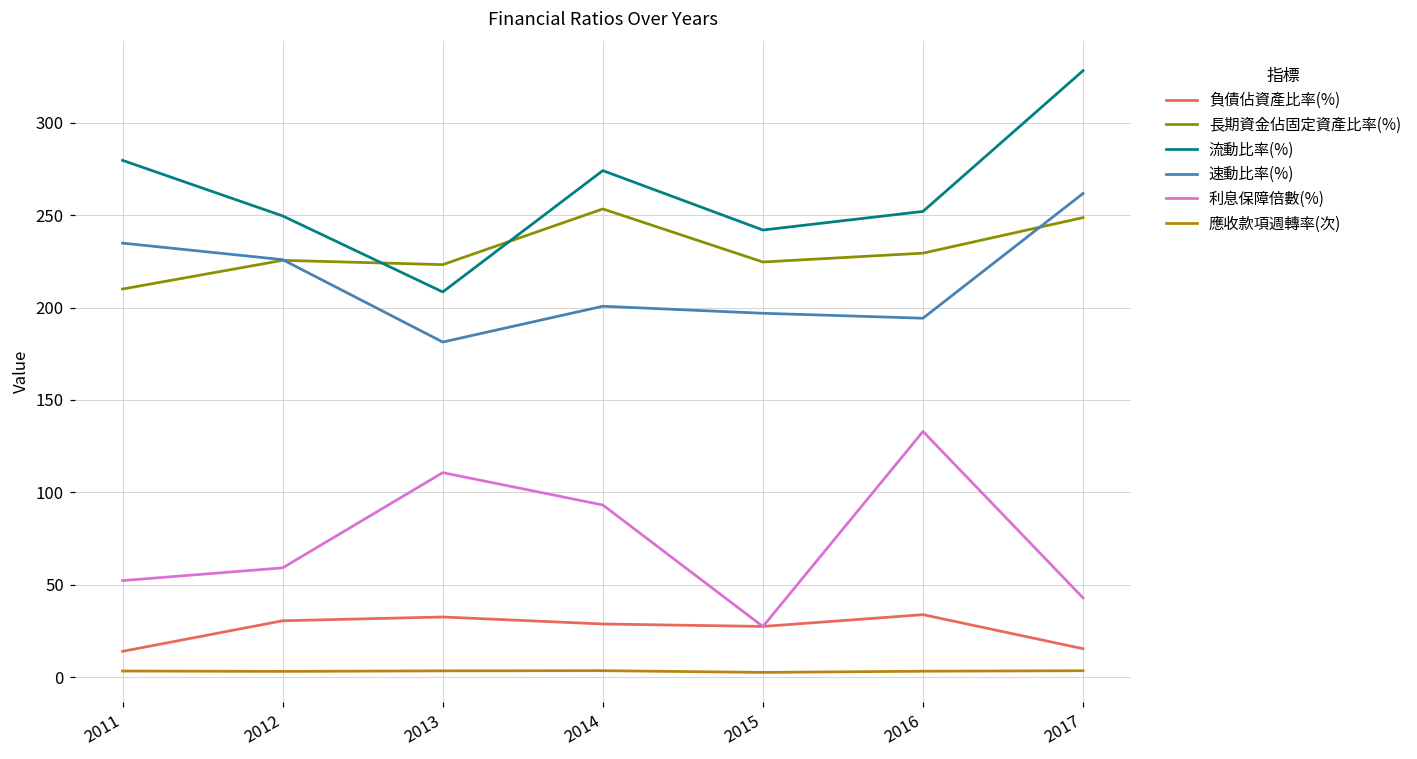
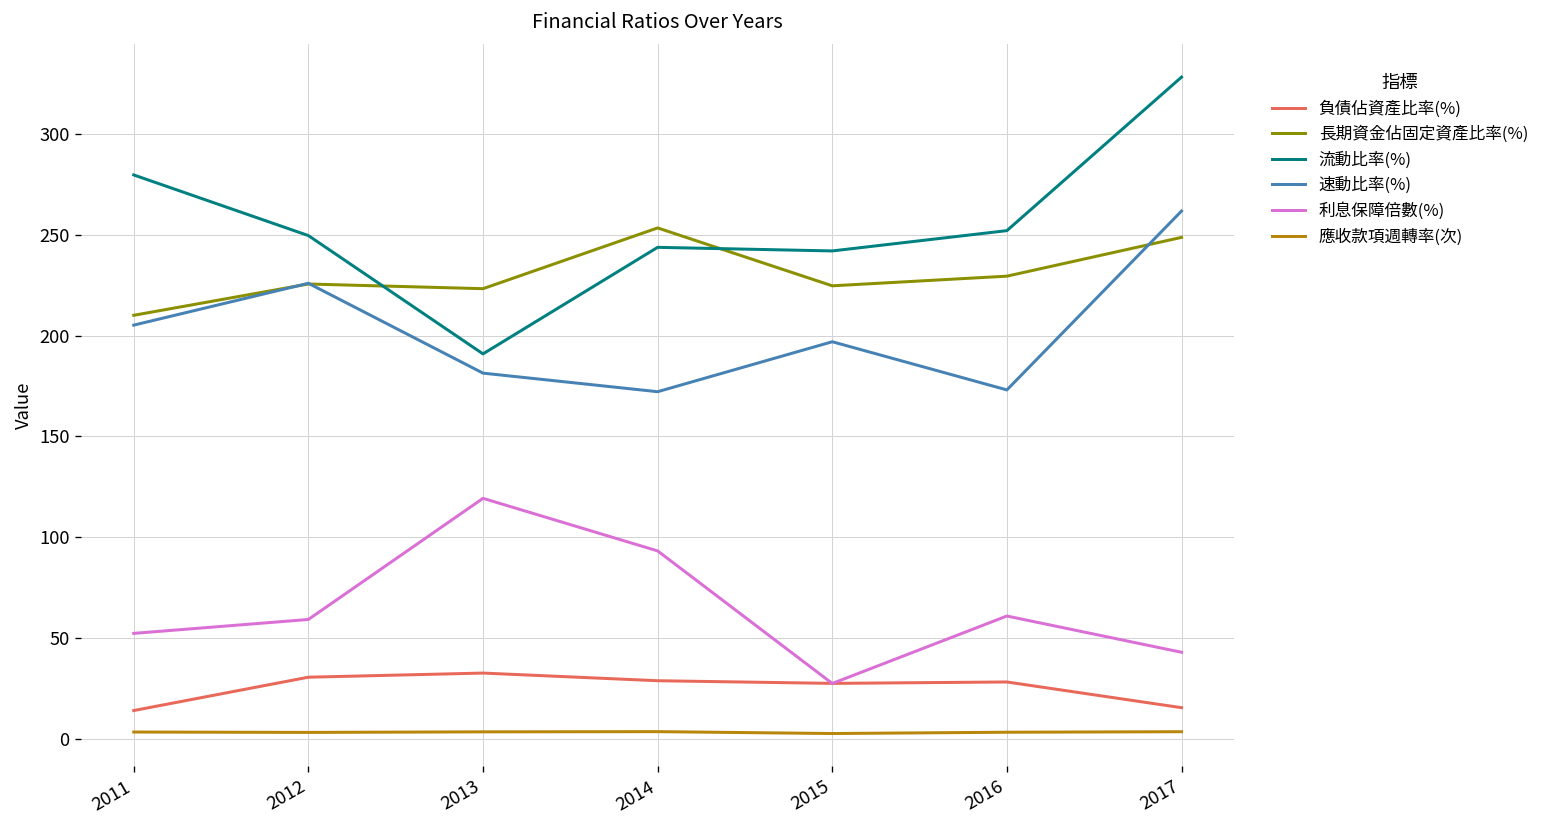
速動比率(%), 2011: 235 -> 205
流動比率(%), 2013: 208 -> 191
利息保障倍數(%), 2013: 111 -> 119
流動比率(%), 2014: 274 -> 244
速動比率(%), 2014: 201 -> 172
負債佔資產比率(%), 2016: 34 -> 28
速動比率(%), 2016: 194 -> 173
利息保障倍數(%), 2016: 133 -> 61
